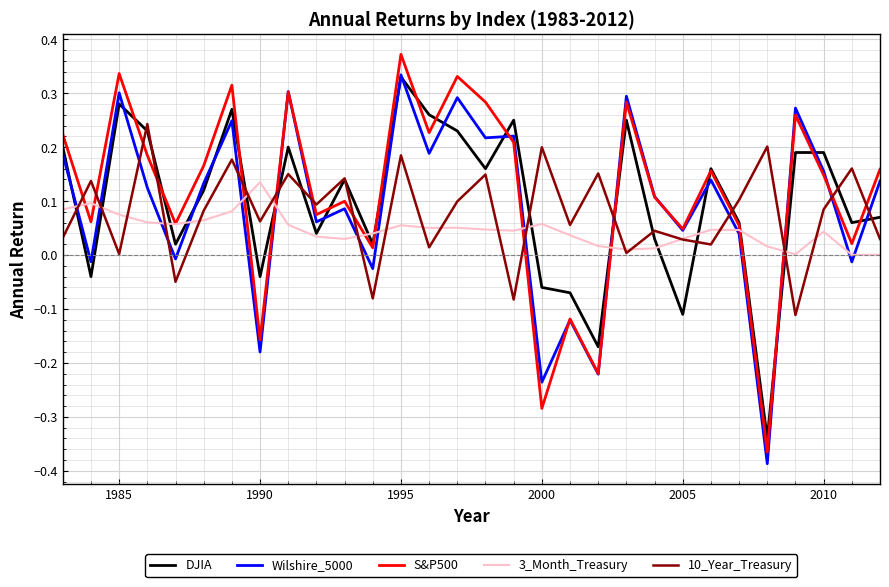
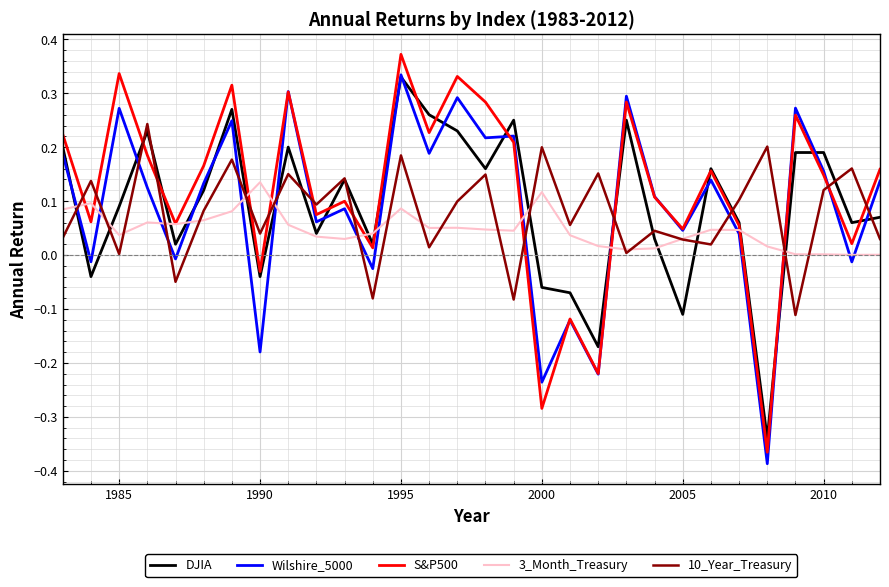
DJIA, 1985: 0.28 -> 0.09
Wilshire_5000, 1985: 0.30 -> 0.27
3_Month_Treasury, 1985: 0.07 -> 0.04
S&P500, 1990: -0.16 -> -0.03
10_Year_Treasury, 1990: 0.06 -> 0.04
3_Month_Treasury, 1995: 0.06 -> 0.09
3_Month_Treasury, 2000: 0.06 -> 0.12
3_Month_Treasury, 2010: 0.04 -> 0.00
10_Year_Treasury, 2010: 0.08 -> 0.12
